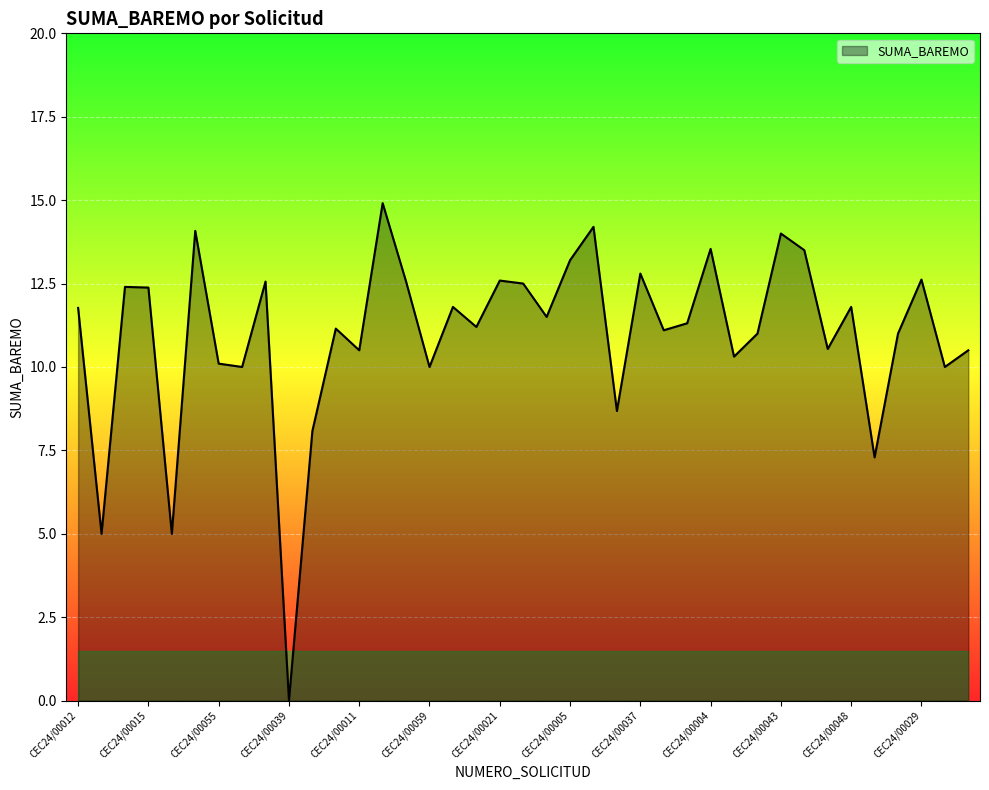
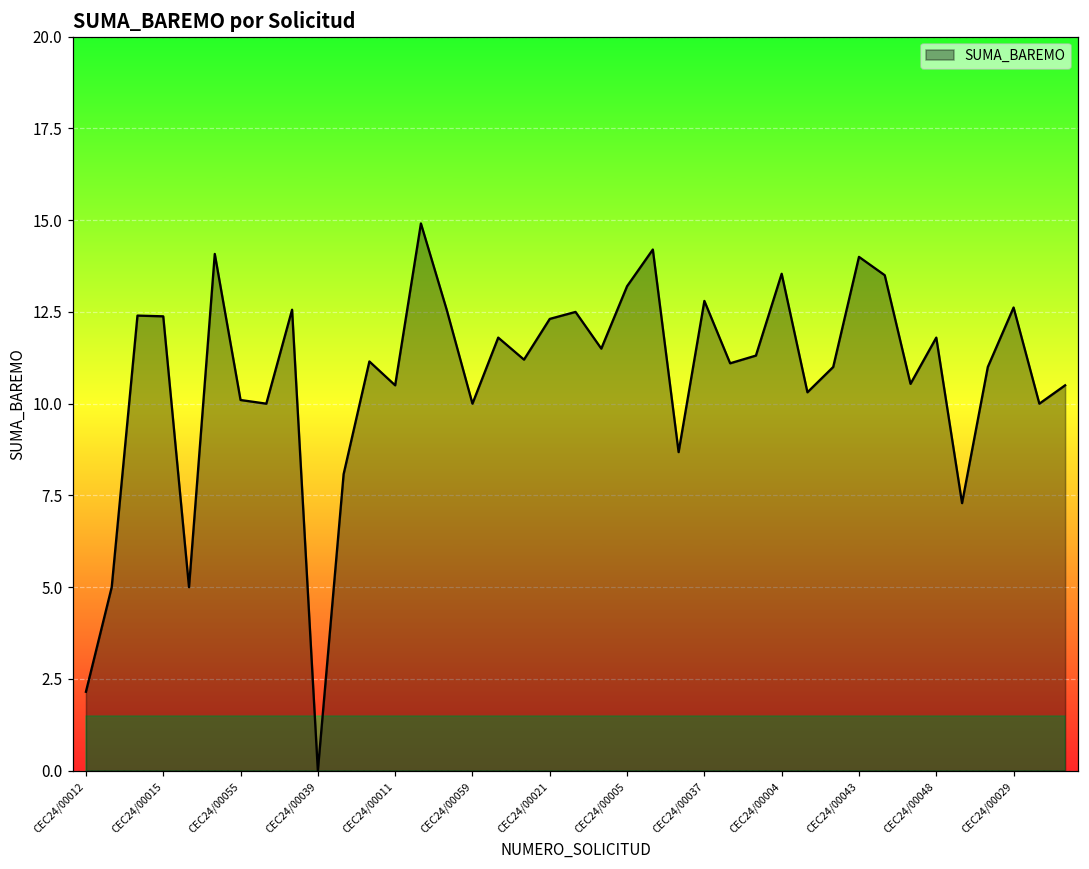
SUMA_BAREMO, CEC24/00012: 11.8 -> 2.2
SUMA_BAREMO, CEC24/00021: 12.6 -> 12.3
